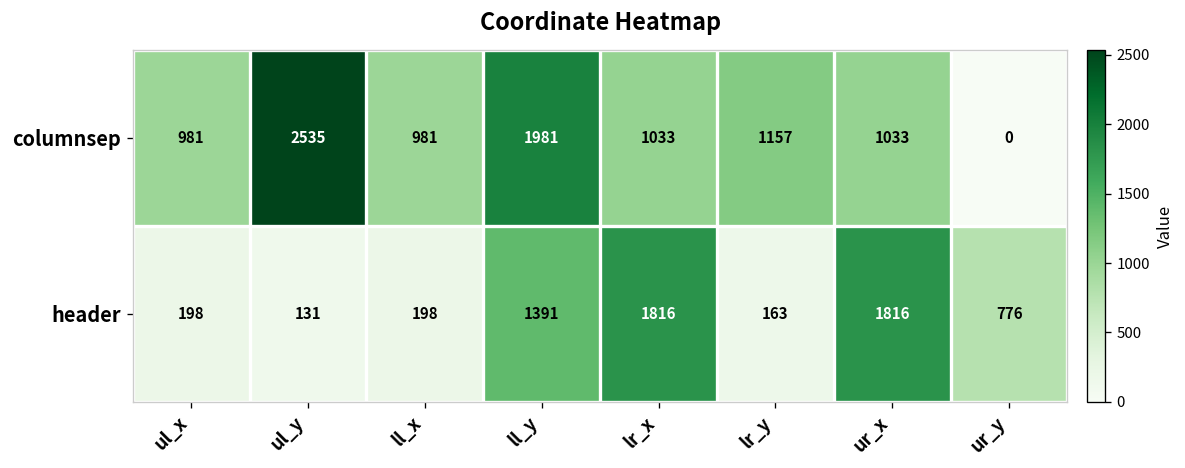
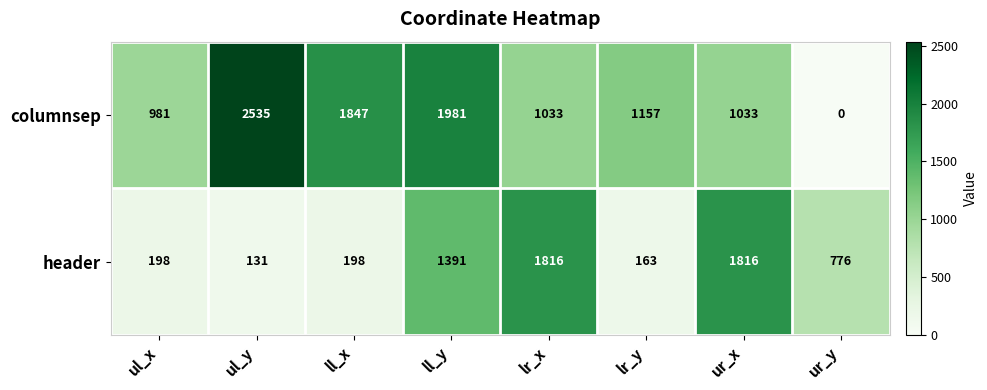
columnsep, ll_x: 981 -> 1847
